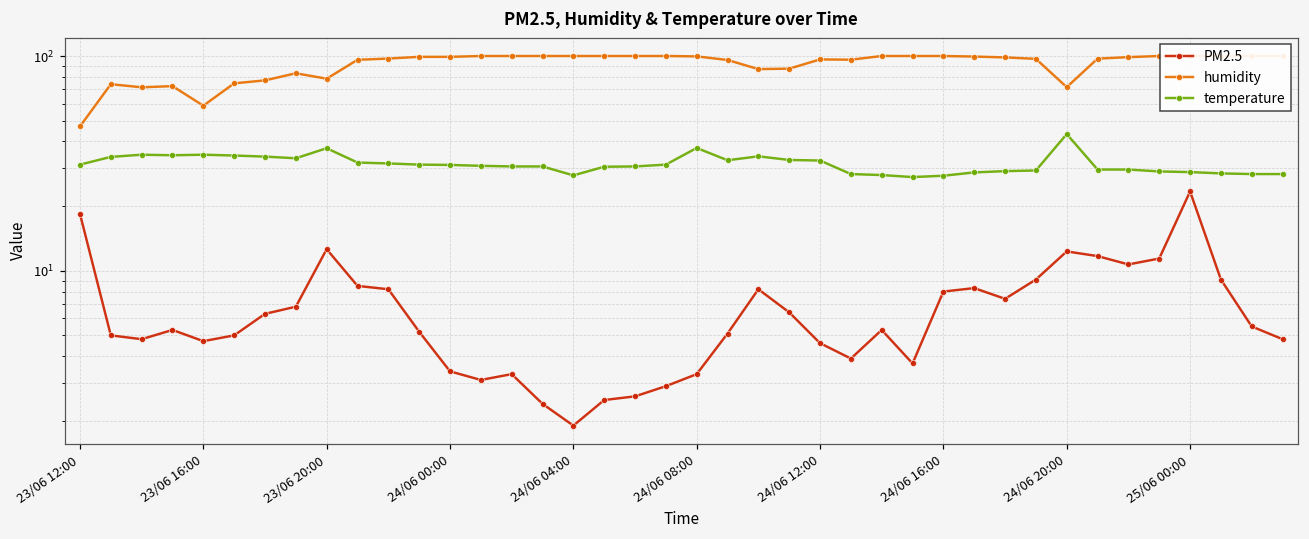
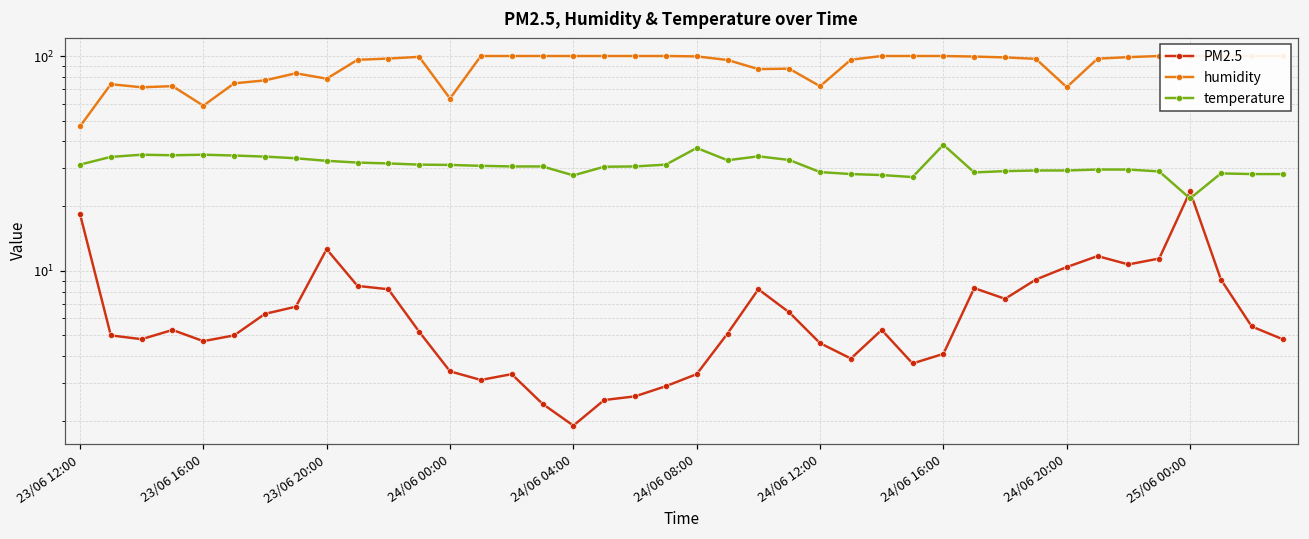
temperature, 23/06 20:00: 37 -> 33
humidity, 24/06 00:00: 100 -> 63
humidity, 24/06 12:00: 100 -> 72
temperature, 24/06 12:00: 33 -> 29
PM2.5, 24/06 16:00: 8.0 -> 4.1
temperature, 24/06 16:00: 28 -> 39
PM2.5, 24/06 20:00: 12 -> 10
temperature, 24/06 20:00: 43 -> 29
temperature, 25/06 00:00: 29 -> 22
